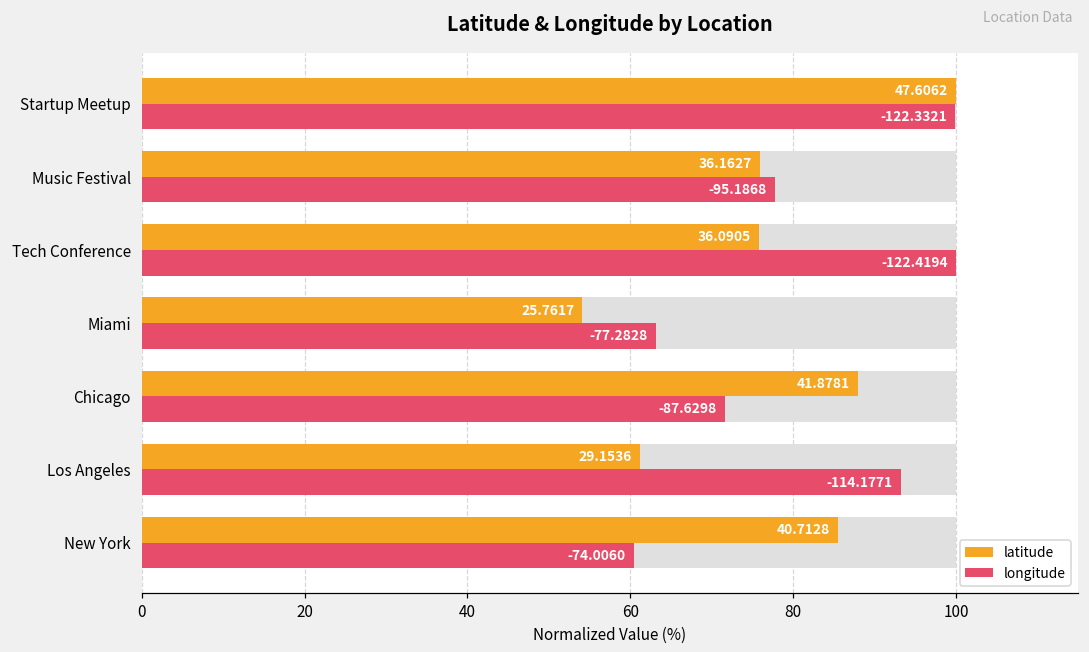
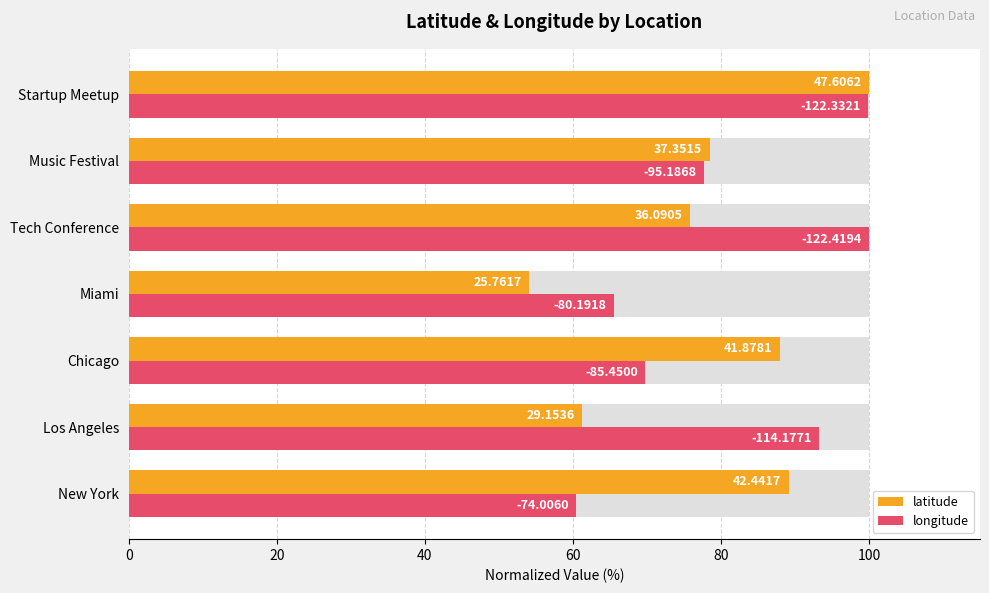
latitude, Music Festival: 36.1627 -> 37.3515
longitude, Miami: -77.2828 -> -80.1918
longitude, Chicago: -87.6298 -> -85.4500
latitude, New York: 40.7128 -> 42.4417
